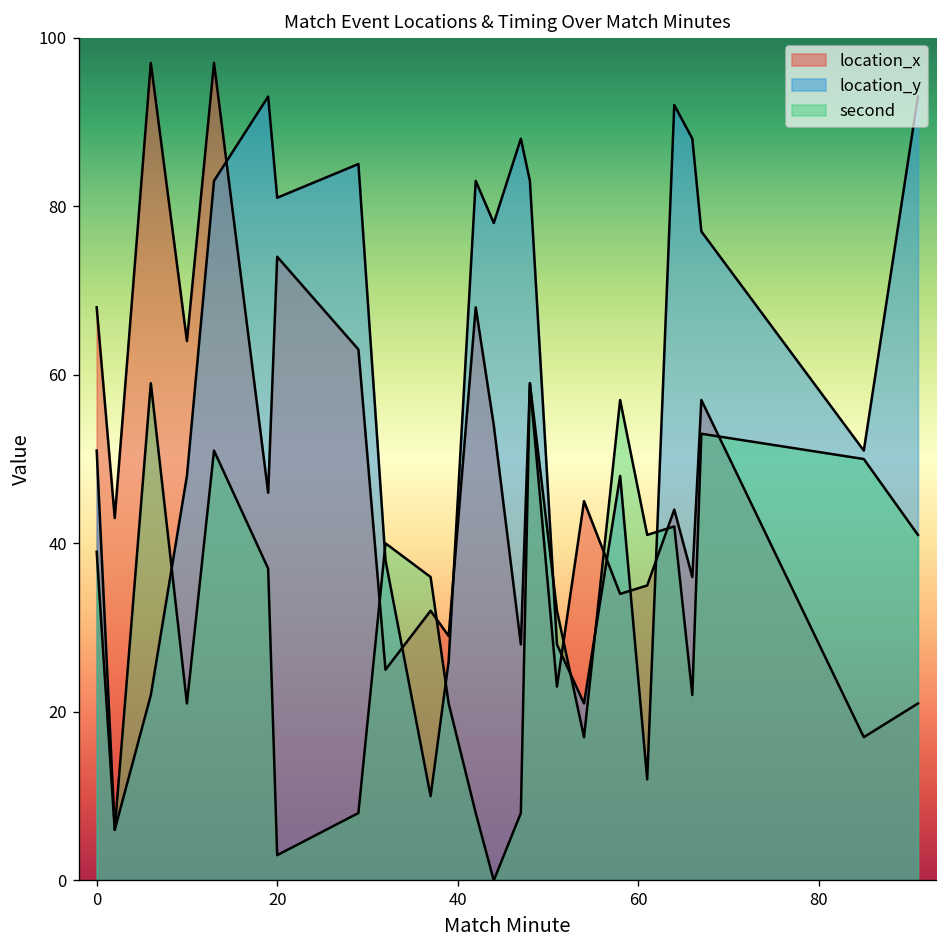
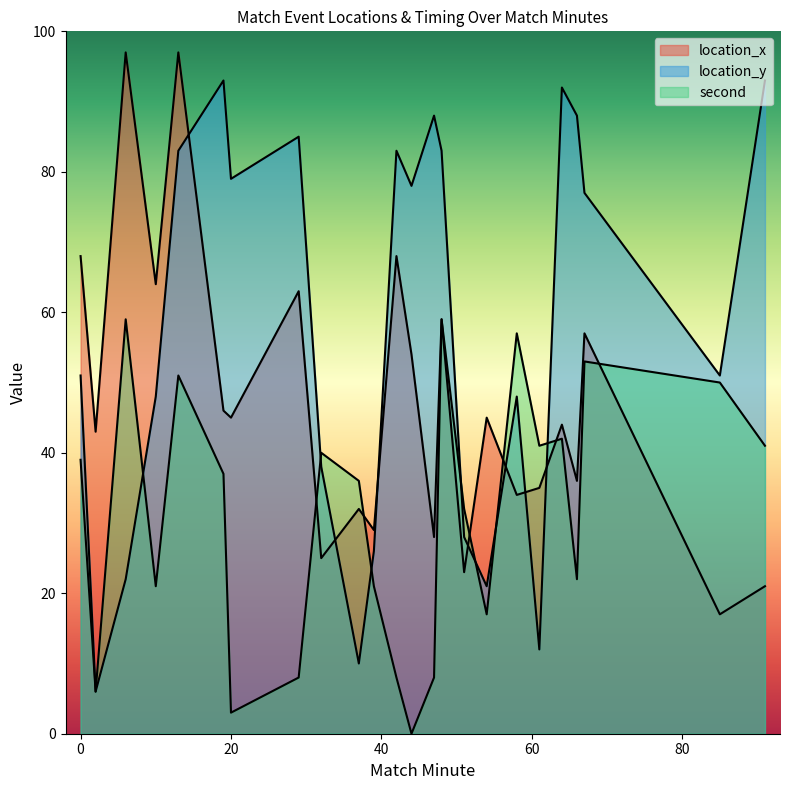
location_x, 20: 74 -> 45
location_y, 20: 81 -> 79
